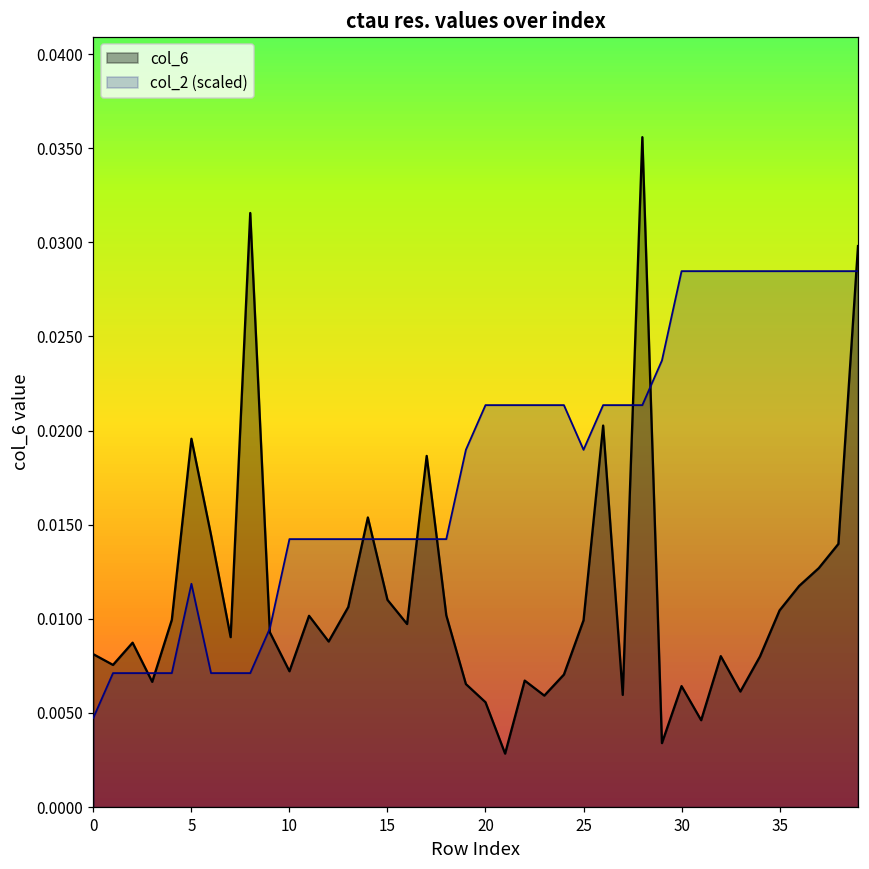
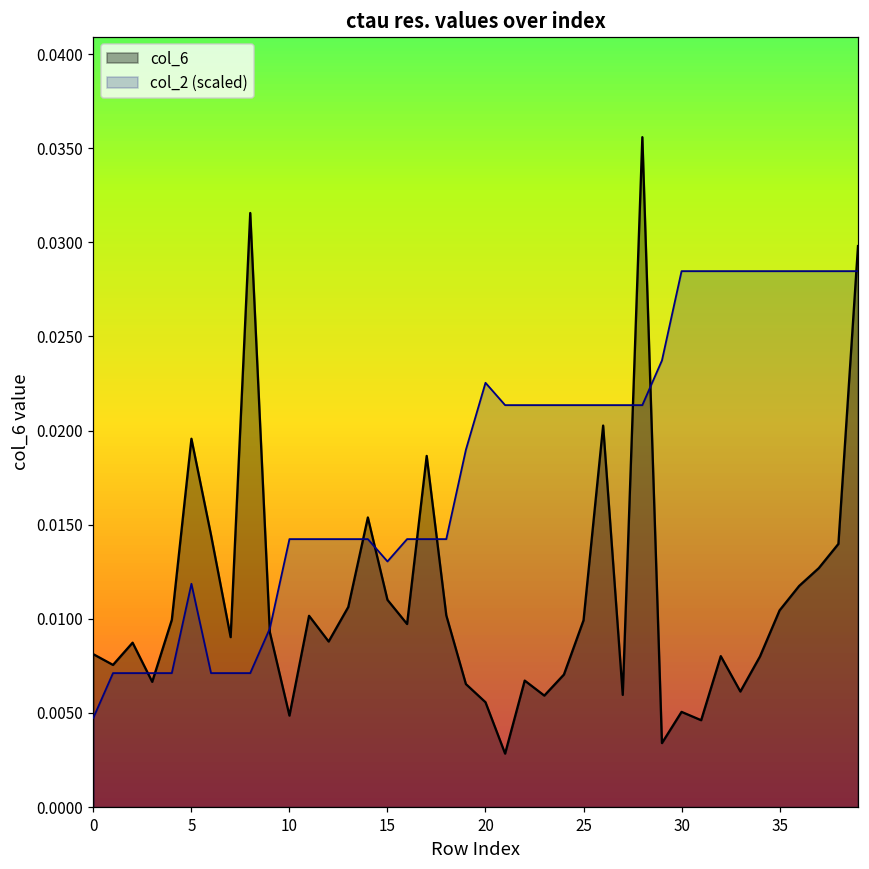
col_6, 10: 0.0072 -> 0.0049
col_2 (scaled), 15: 0.0142 -> 0.0130
col_2 (scaled), 20: 0.0214 -> 0.0225
col_2 (scaled), 25: 0.0190 -> 0.0214
col_6, 30: 0.0064 -> 0.0051
